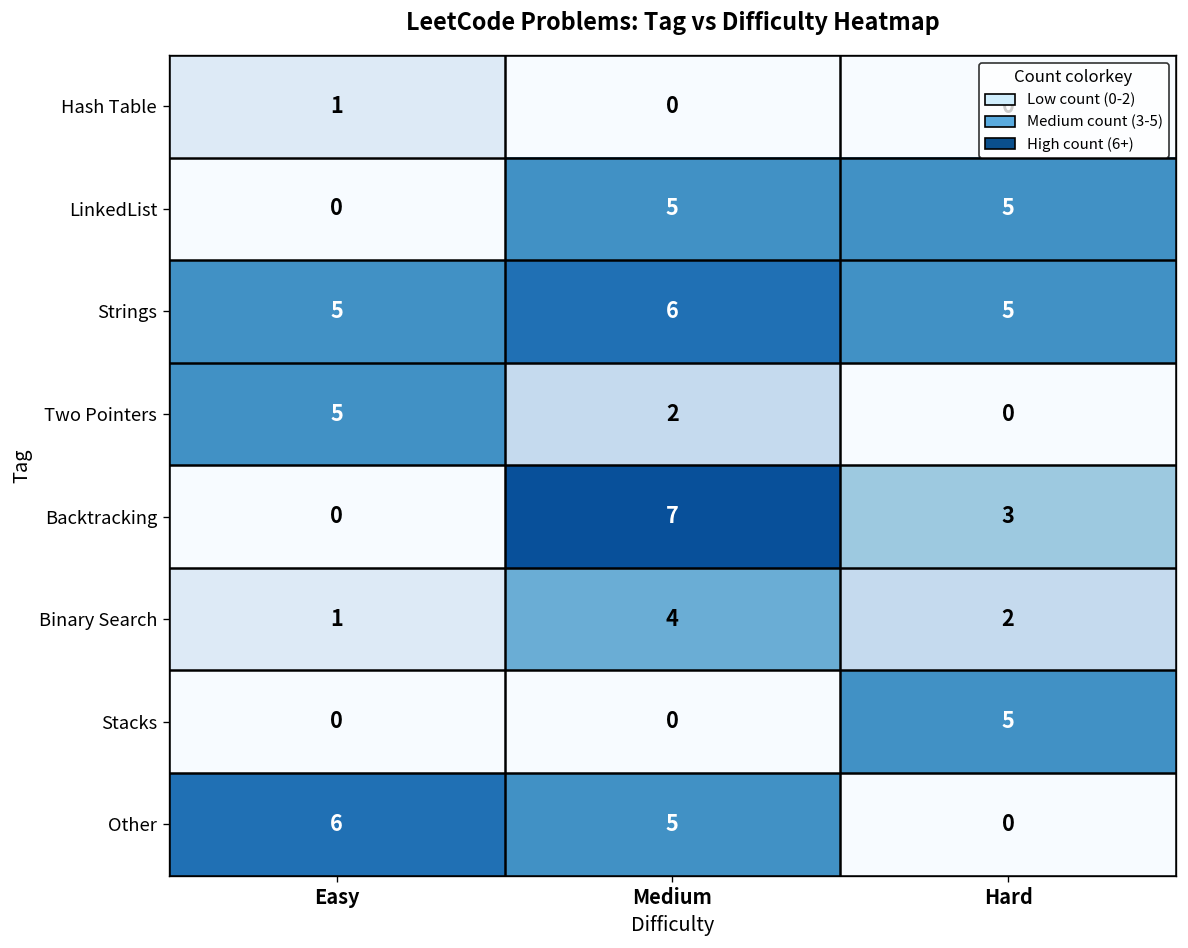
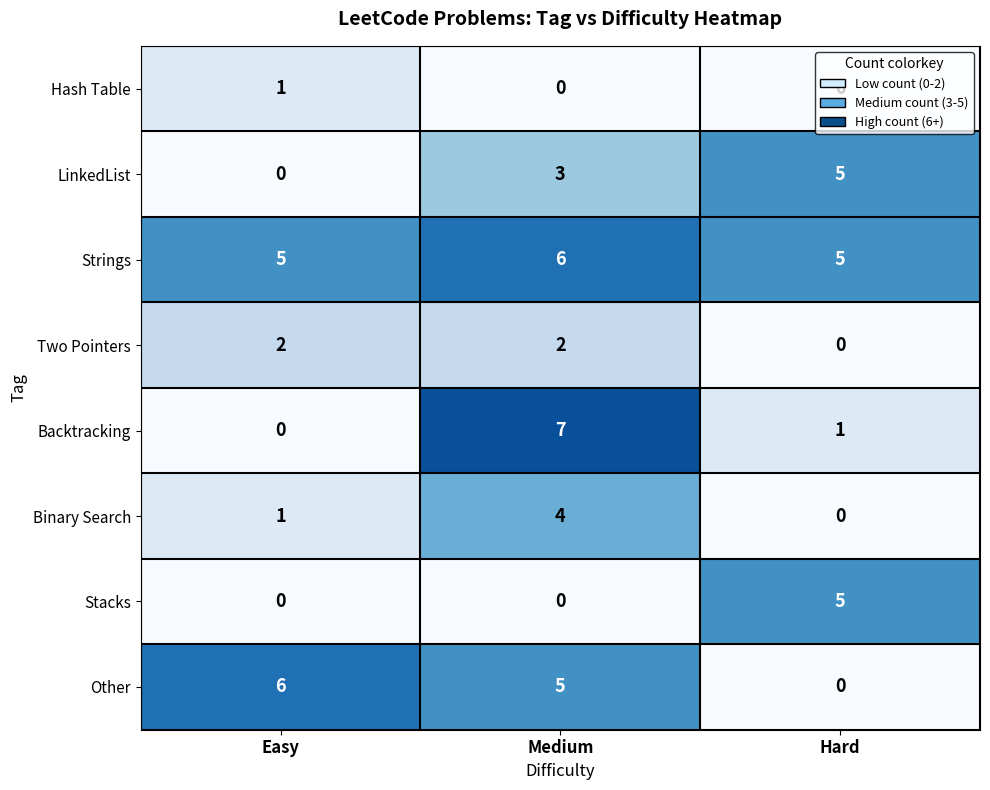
LinkedList, Medium: 5 -> 3
Two Pointers, Easy: 5 -> 2
Backtracking, Hard: 3 -> 1
Binary Search, Hard: 2 -> 0
